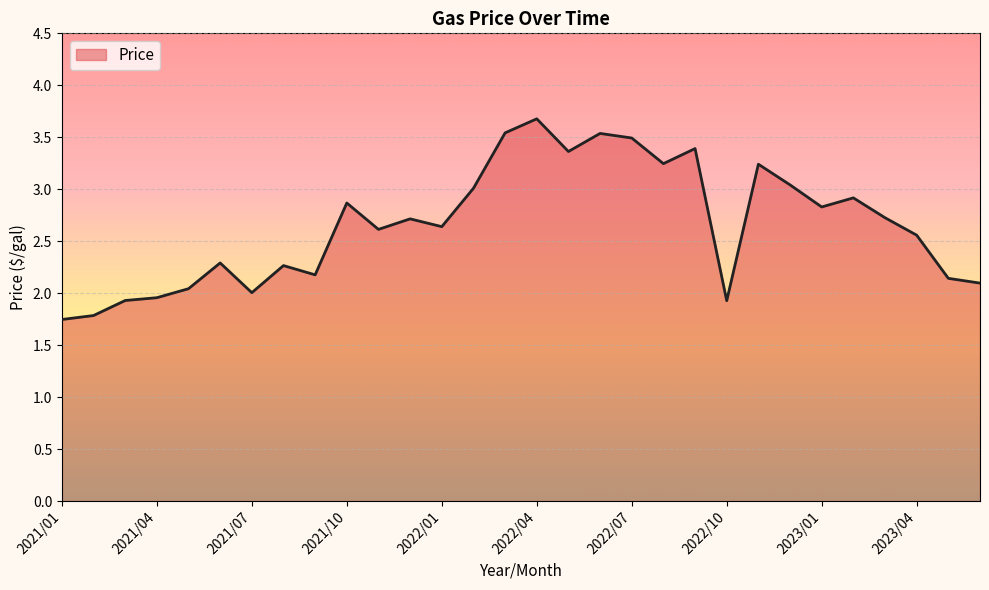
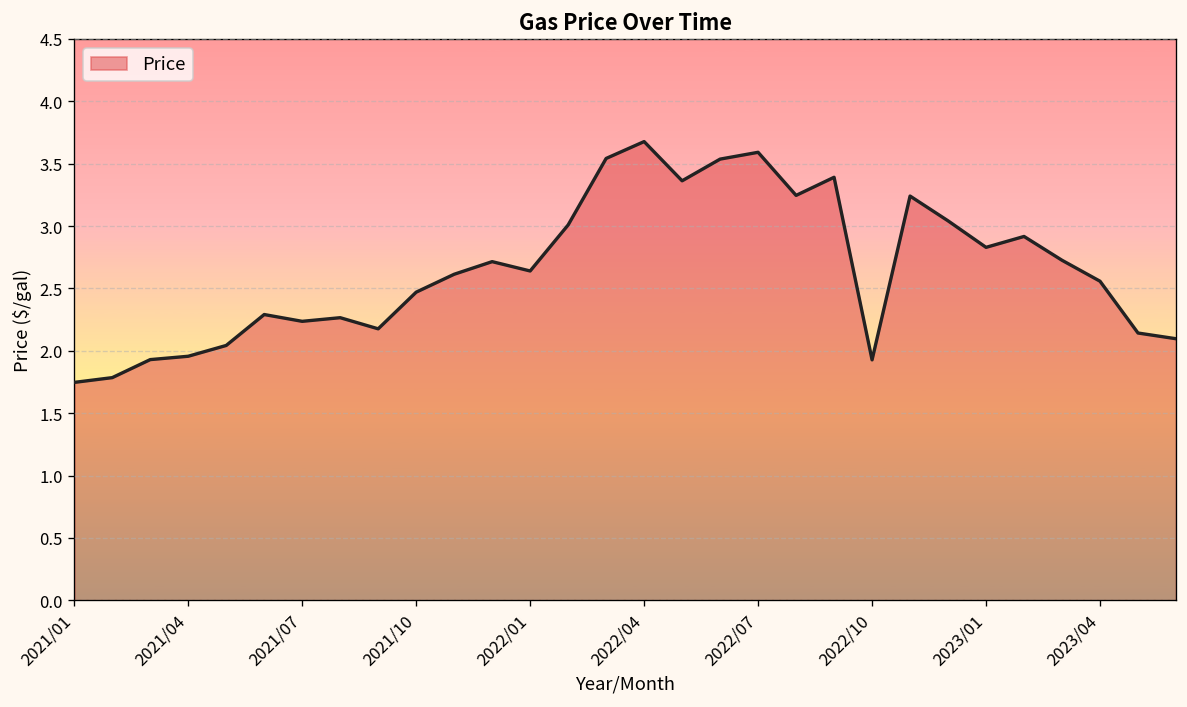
2021/07: 2.00 -> 2.24
2021/10: 2.87 -> 2.47
2022/07: 3.49 -> 3.59
